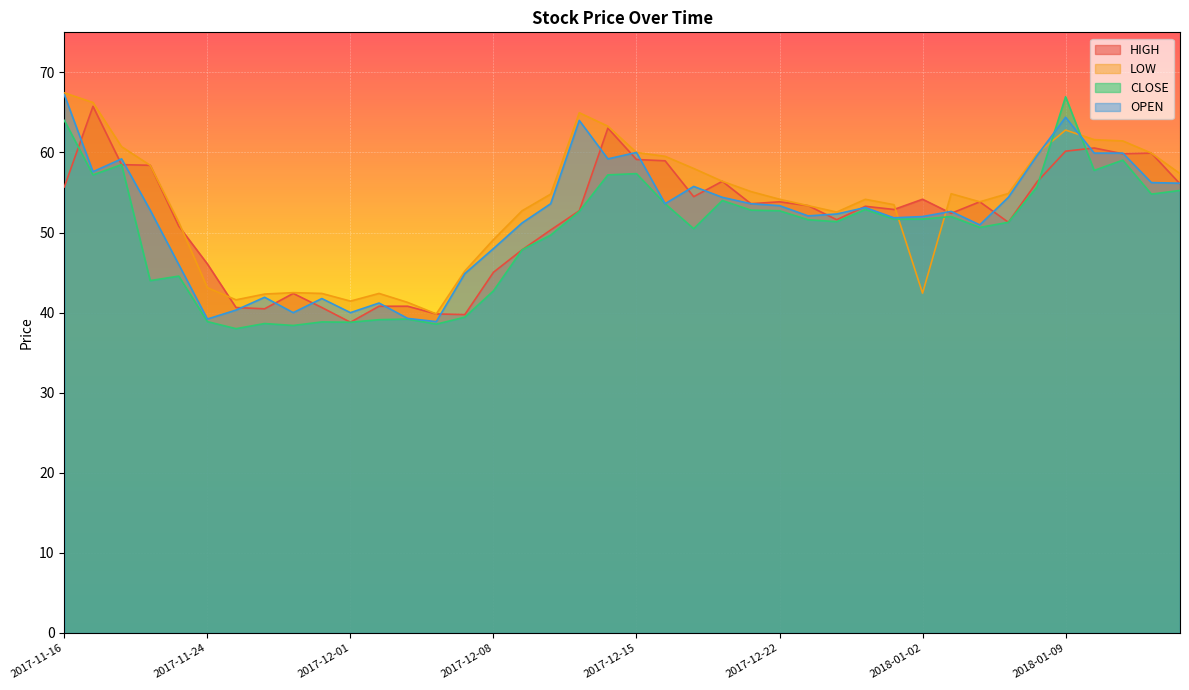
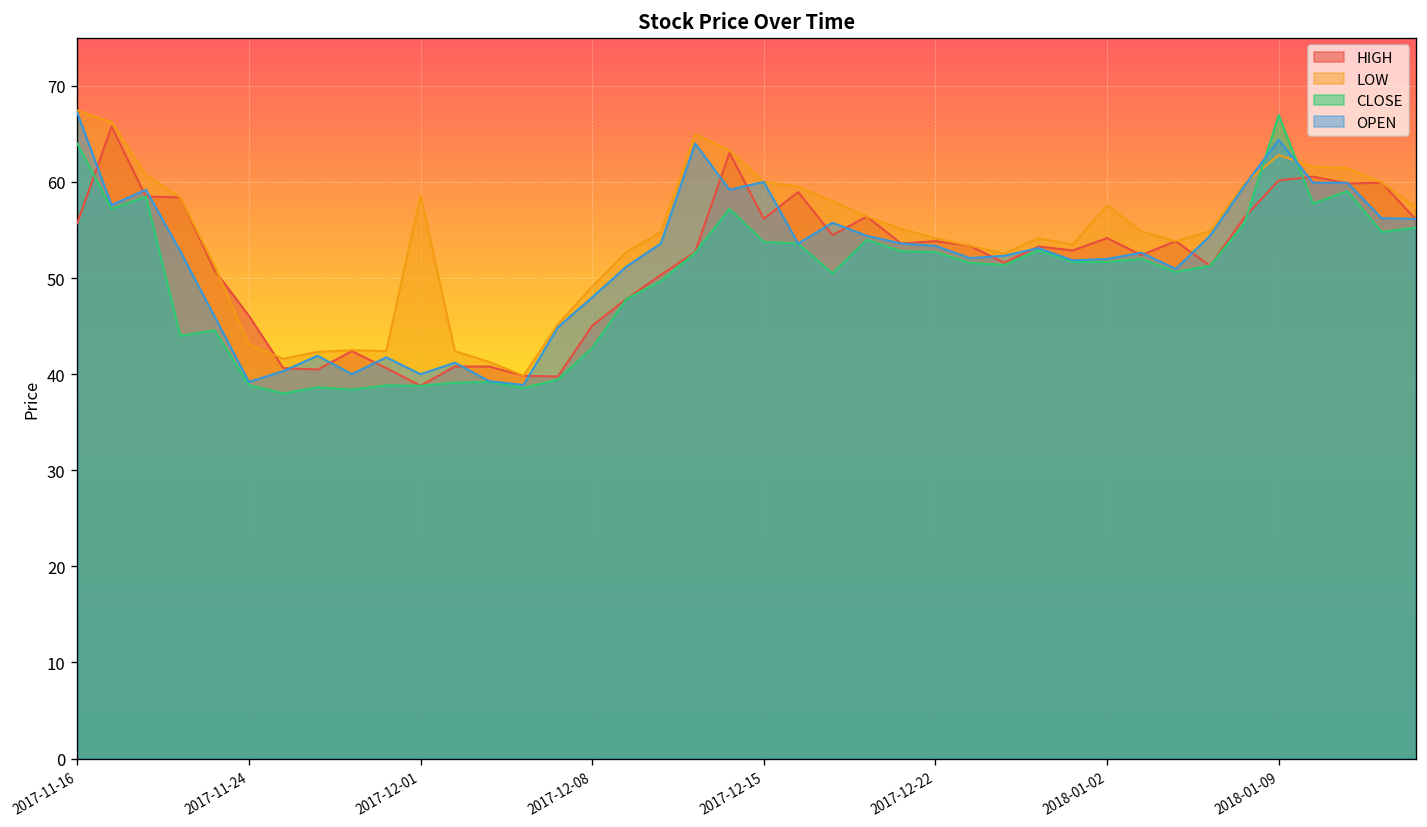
LOW, 2017-12-01: 41 -> 59
HIGH, 2017-12-15: 59 -> 56
CLOSE, 2017-12-15: 57 -> 54
LOW, 2018-01-02: 42 -> 58
